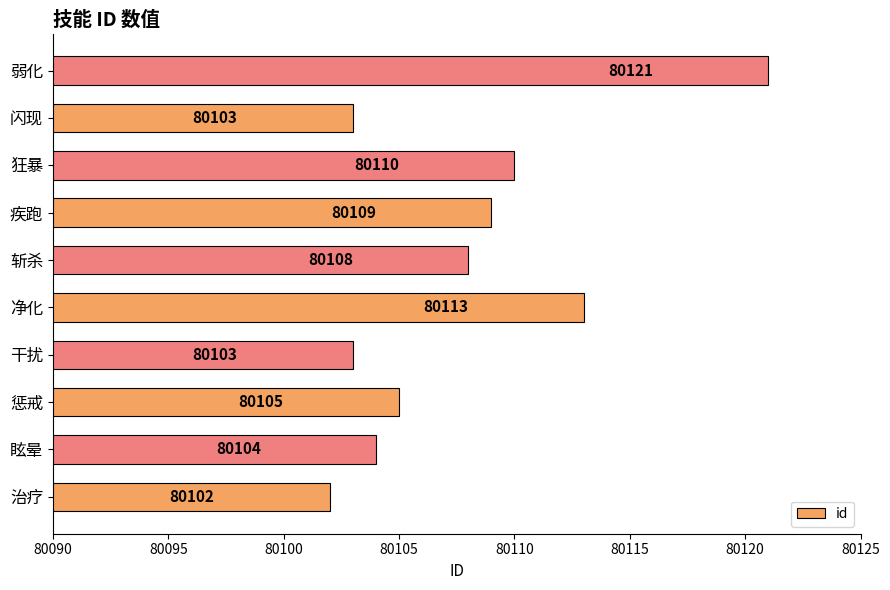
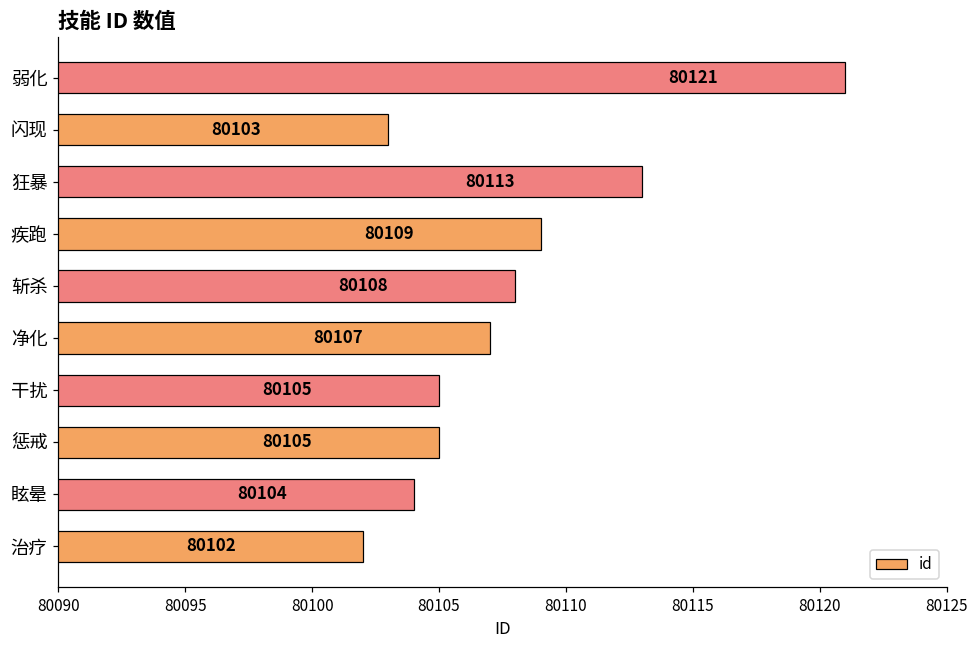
狂暴: 80110 -> 80113
净化: 80113 -> 80107
干扰: 80103 -> 80105
